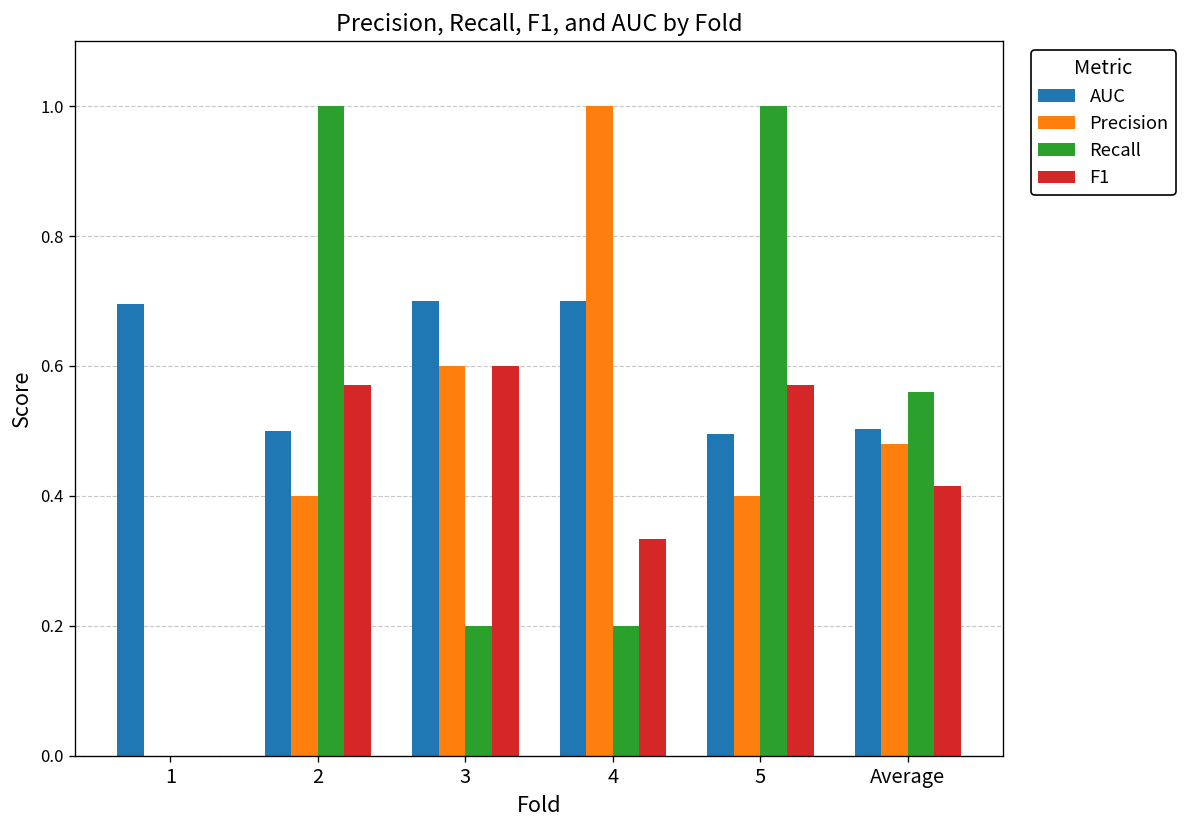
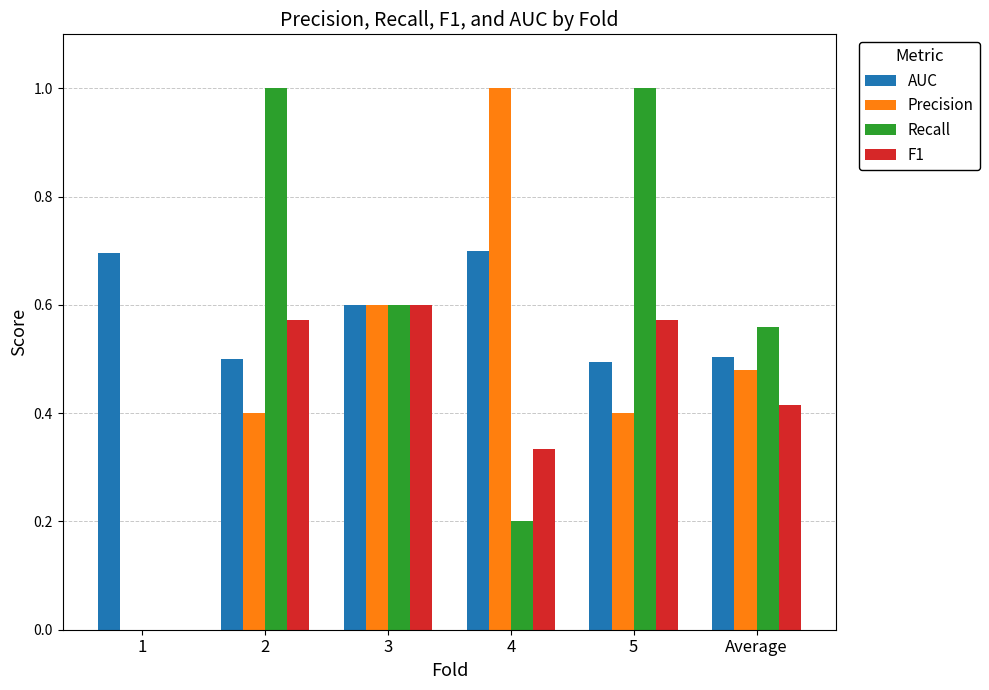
AUC, 3: 0.7 -> 0.6
Recall, 3: 0.2 -> 0.6
